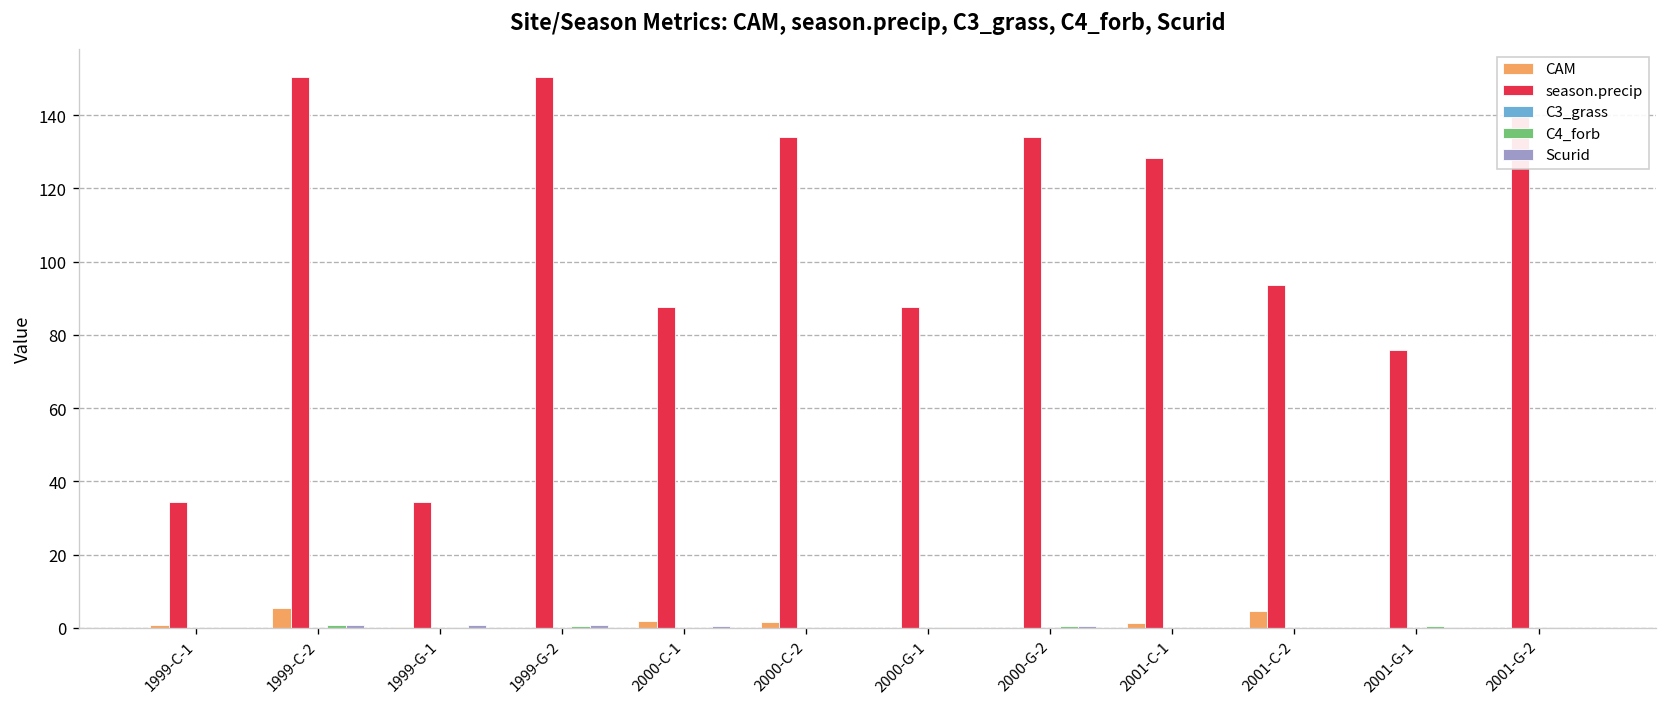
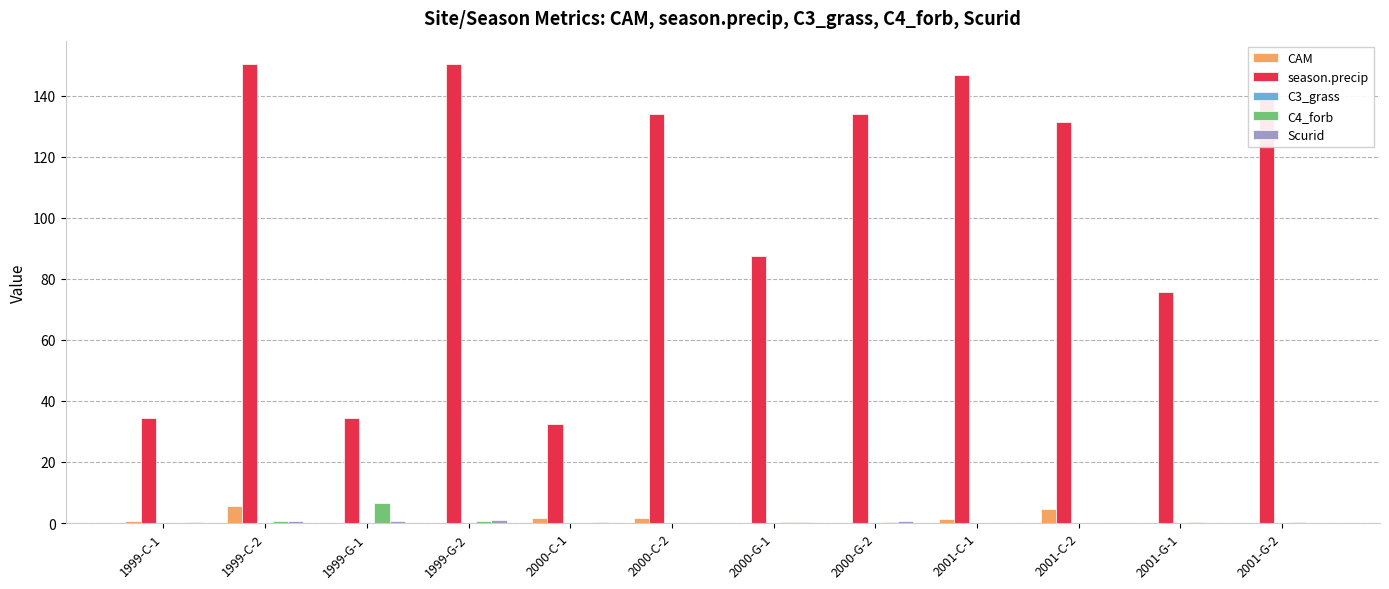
C4_forb, 1999-G-1: 0 -> 7
season.precip, 2000-C-1: 88 -> 32
season.precip, 2001-C-1: 128 -> 147
season.precip, 2001-C-2: 94 -> 131
